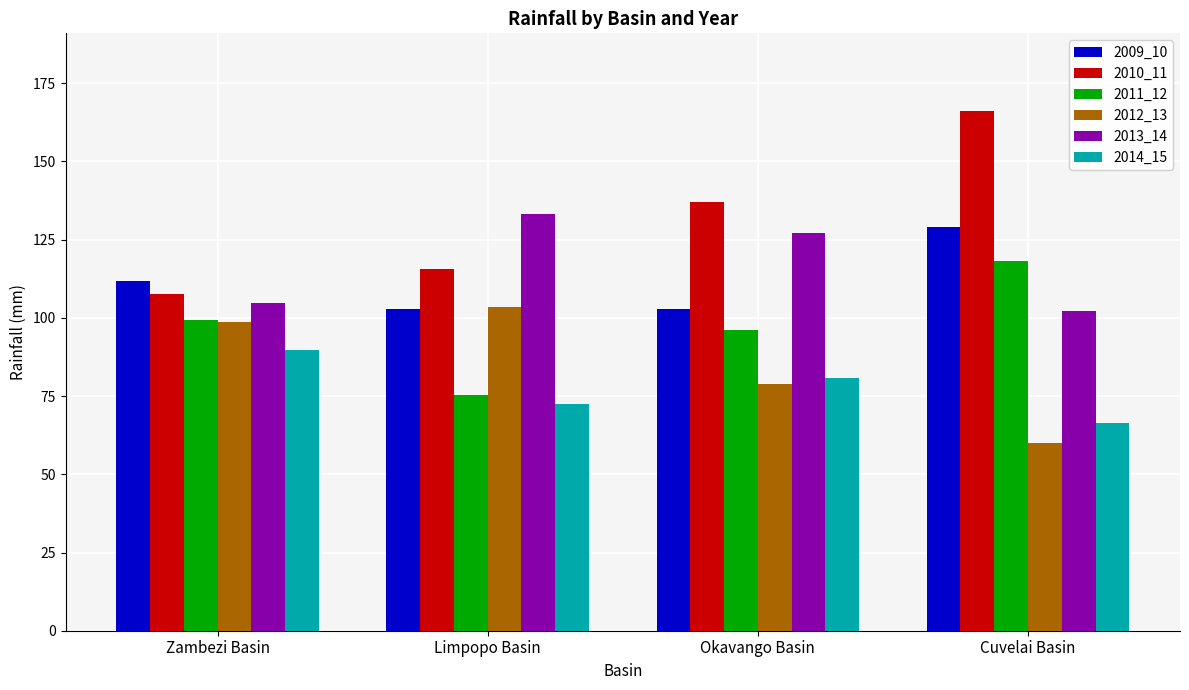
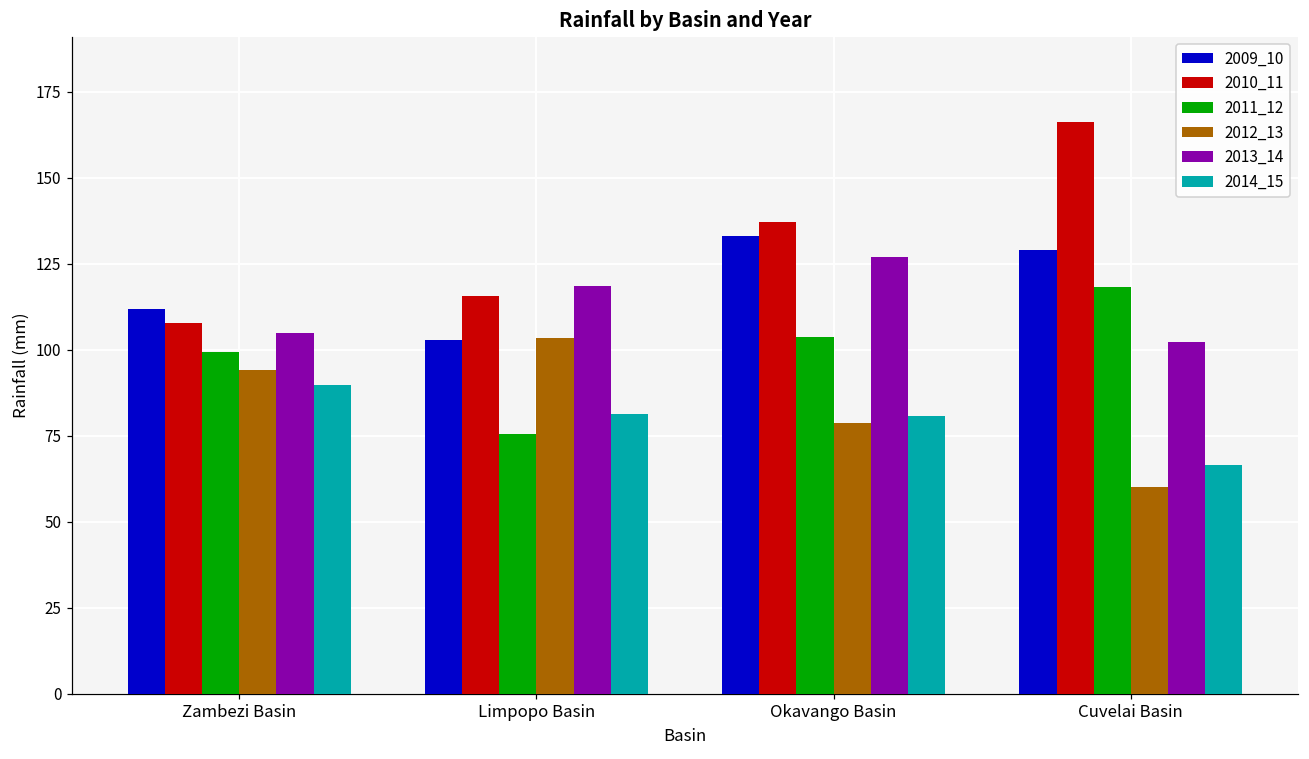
2012_13, Zambezi Basin: 99 -> 94
2013_14, Limpopo Basin: 133 -> 119
2014_15, Limpopo Basin: 73 -> 81
2009_10, Okavango Basin: 103 -> 133
2011_12, Okavango Basin: 96 -> 104
